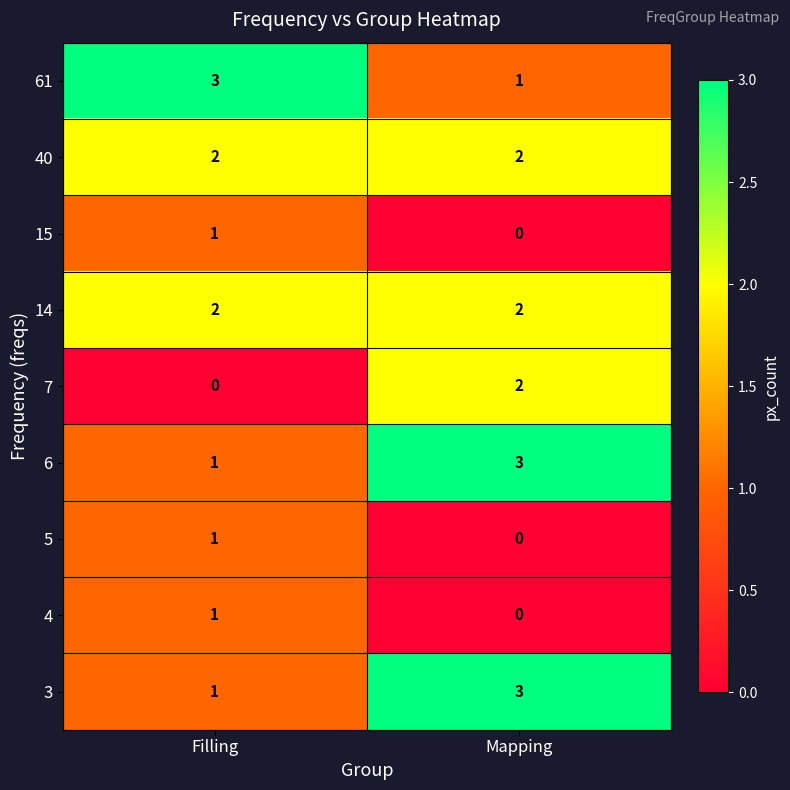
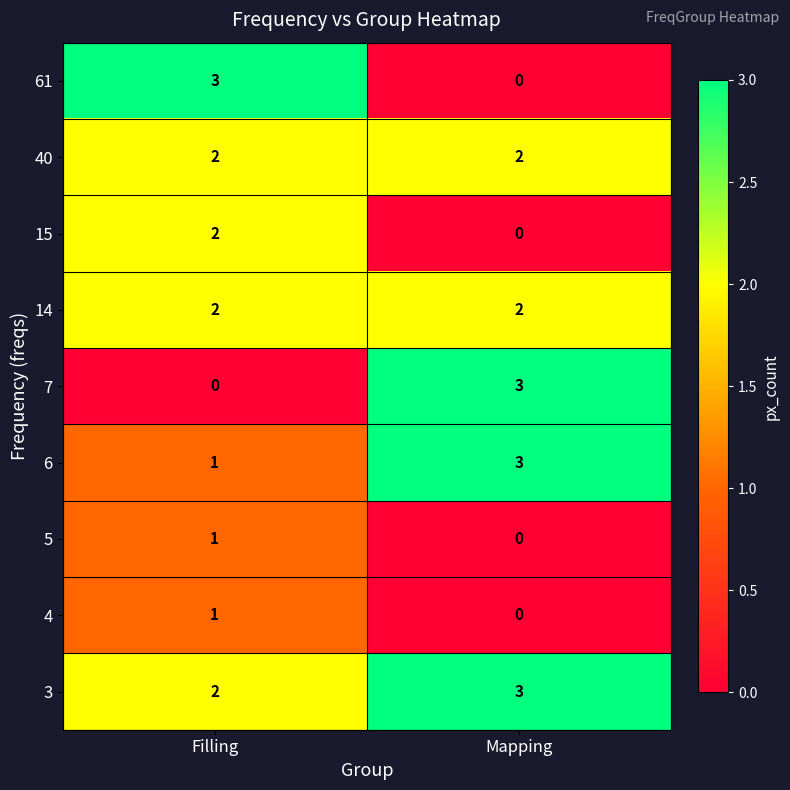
61, Mapping: 1 -> 0
15, Filling: 1 -> 2
7, Mapping: 2 -> 3
3, Filling: 1 -> 2
